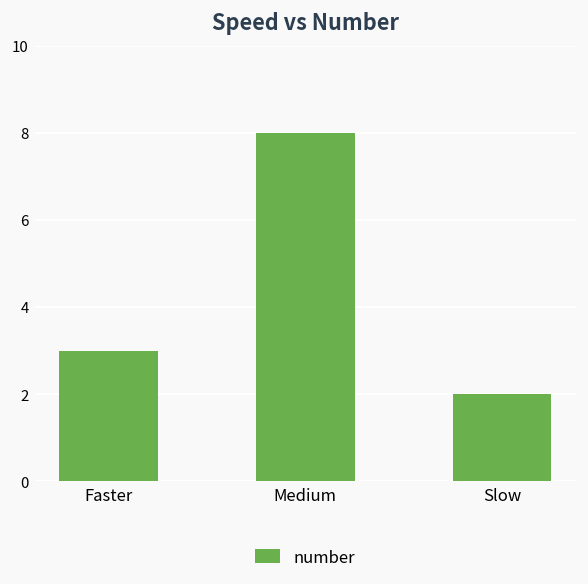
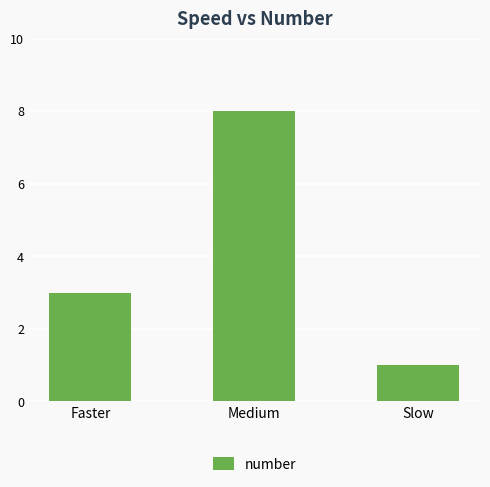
Slow: 2 -> 1
